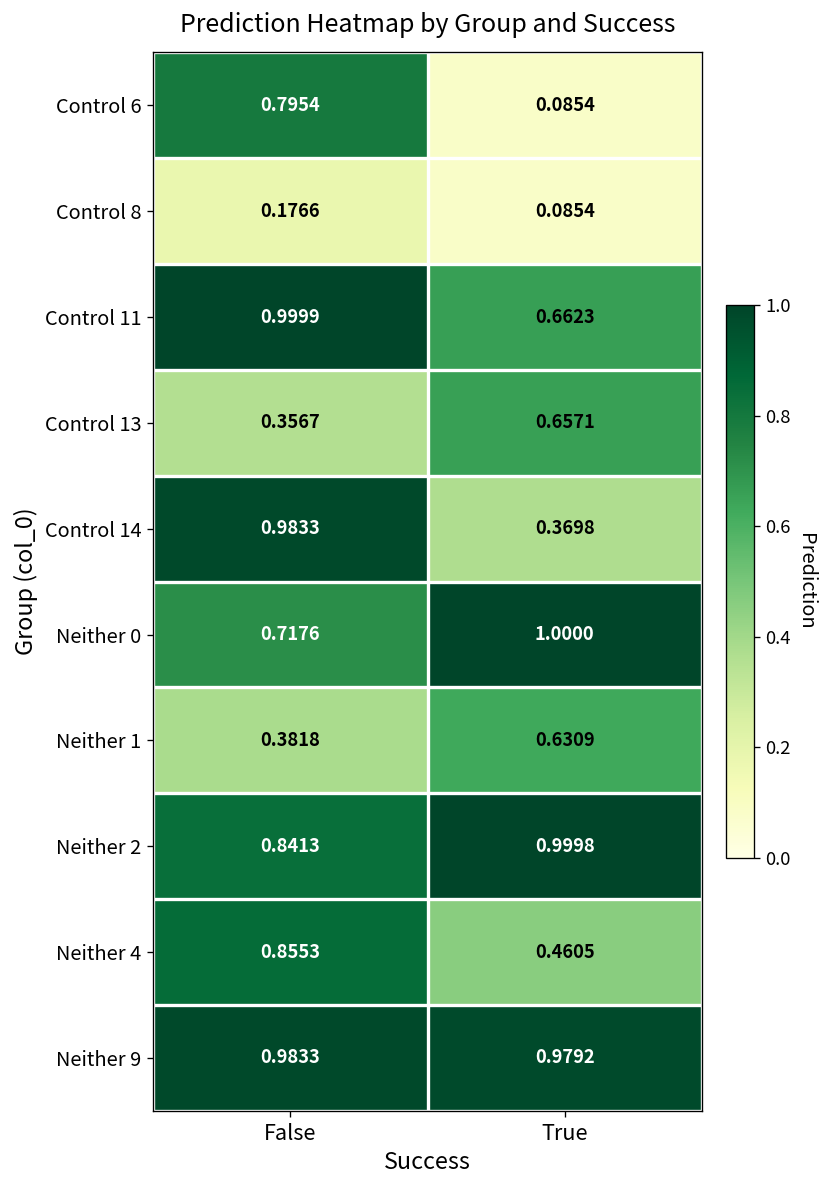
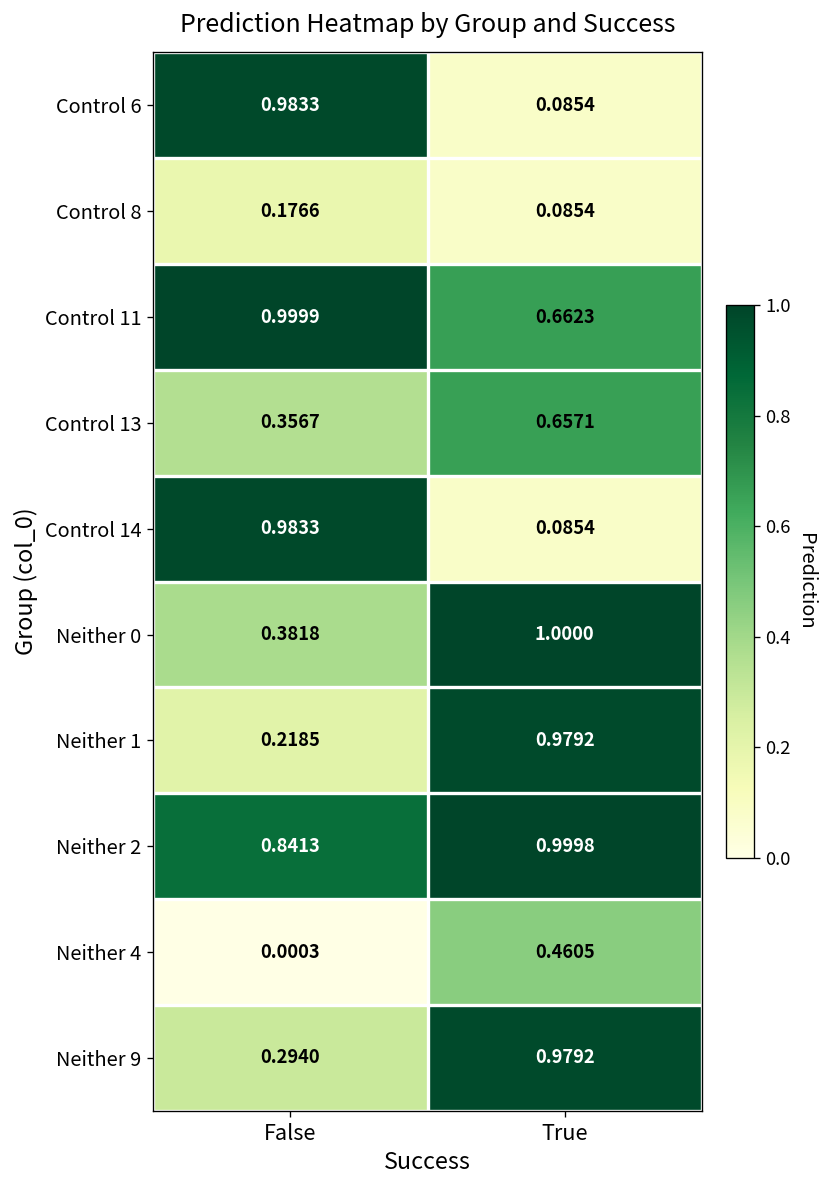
Control 6, False: 0.7954 -> 0.9833
Control 14, True: 0.3698 -> 0.0854
Neither 0, False: 0.7176 -> 0.3818
Neither 1, False: 0.3818 -> 0.2185
Neither 1, True: 0.6309 -> 0.9792
Neither 4, False: 0.8553 -> 0.0003
Neither 9, False: 0.9833 -> 0.2940
